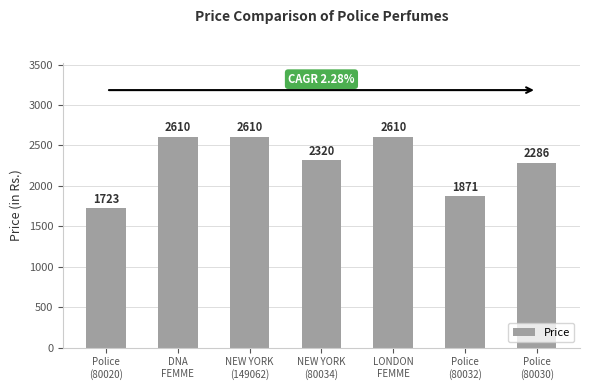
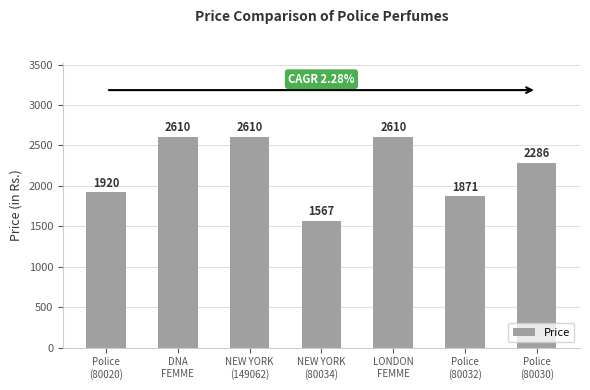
Police (80020): 1723 -> 1920
NEW YORK (80034): 2320 -> 1567
